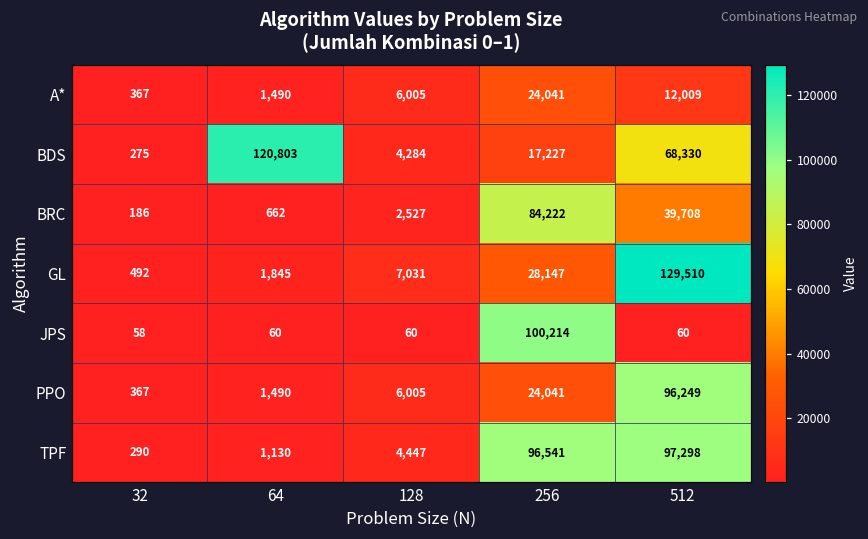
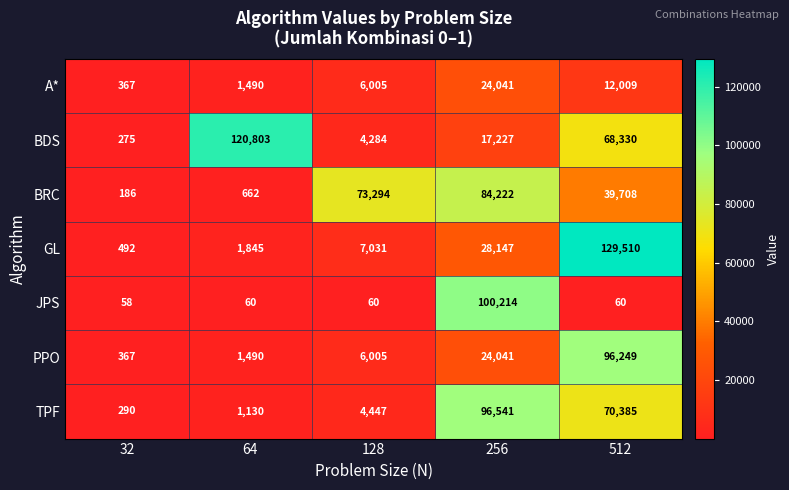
BRC, 128: 2,527 -> 73,294
TPF, 512: 97,298 -> 70,385
